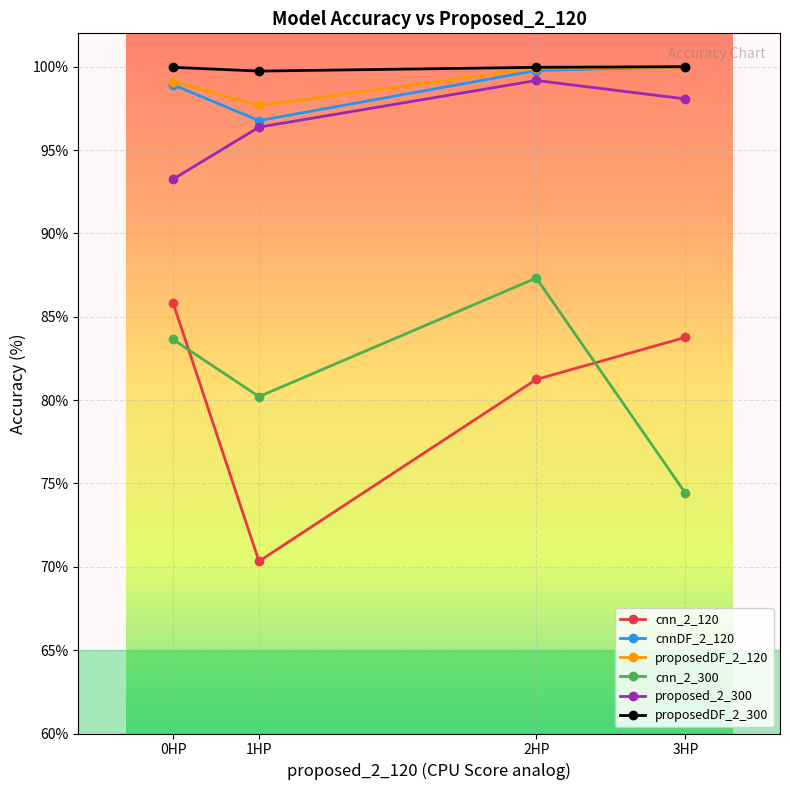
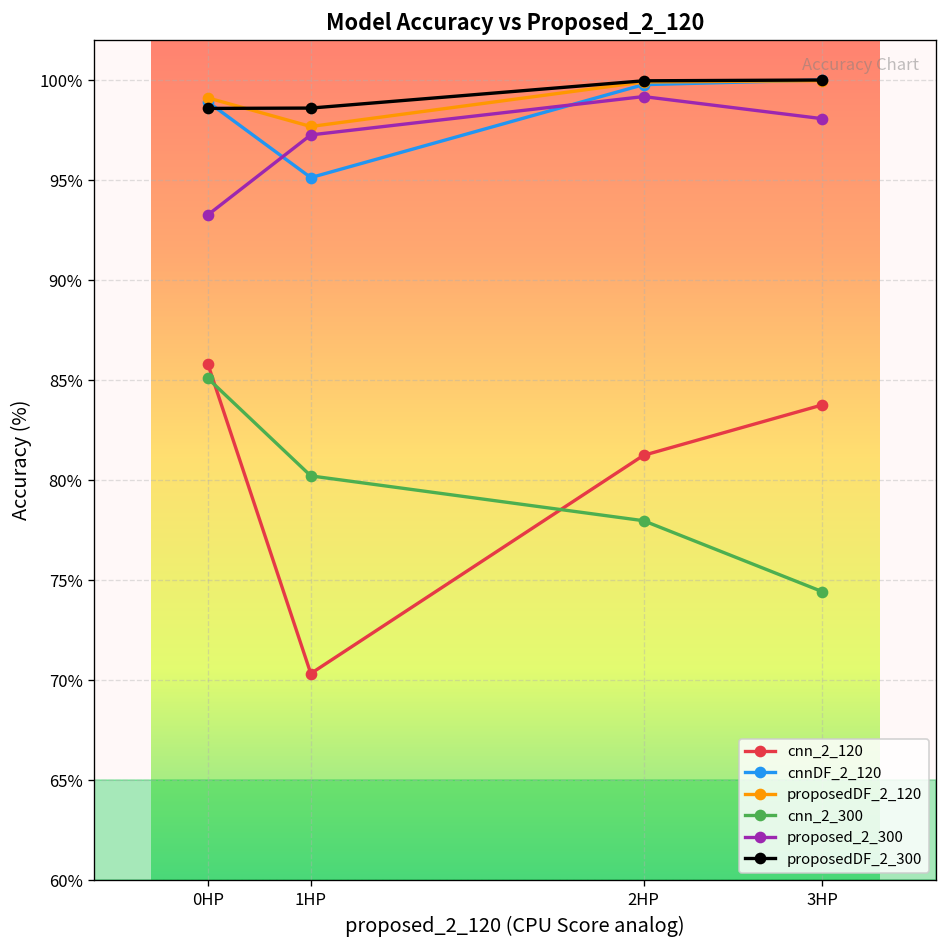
cnn_2_300, 0HP: 83.6% -> 85.1%
proposedDF_2_300, 0HP: 100.0% -> 98.6%
cnnDF_2_120, 1HP: 96.8% -> 95.1%
proposed_2_300, 1HP: 96.4% -> 97.3%
proposedDF_2_300, 1HP: 99.7% -> 98.6%
cnn_2_300, 2HP: 87.3% -> 78.0%
